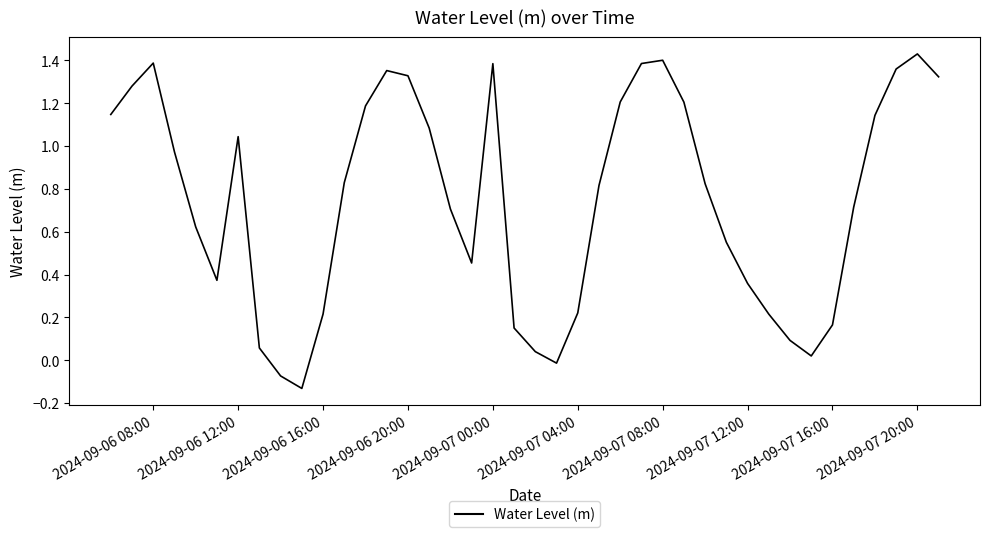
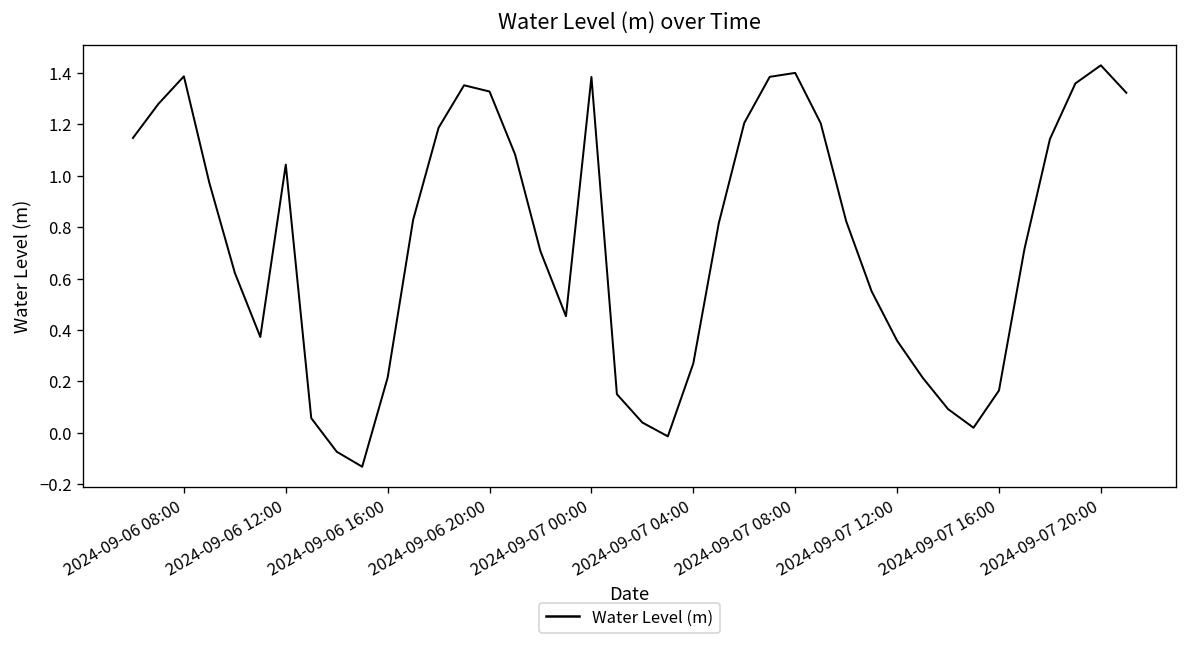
2024-09-07 04:00: 0.22 -> 0.27
